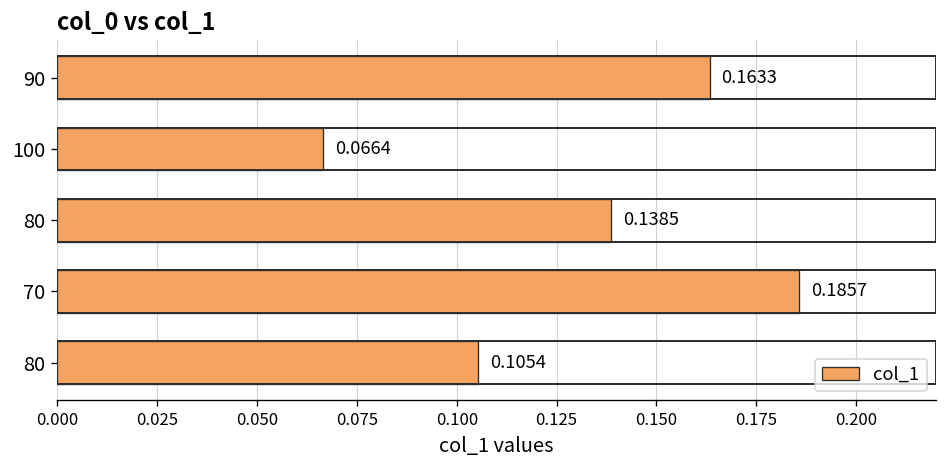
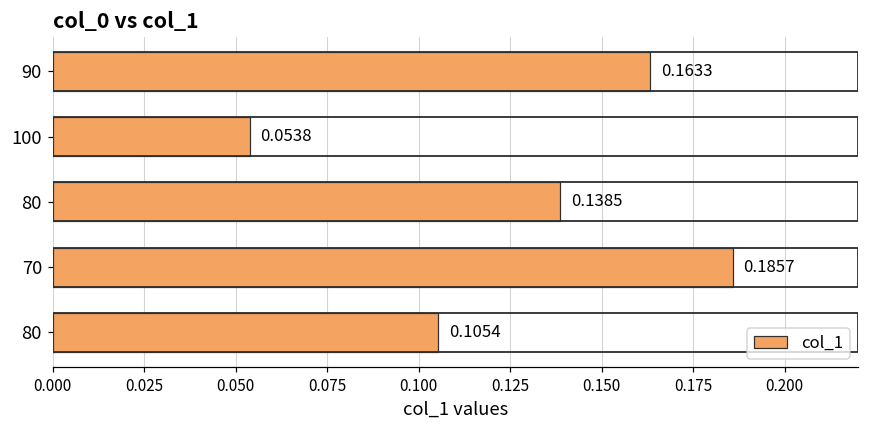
100: 0.0664 -> 0.0538
